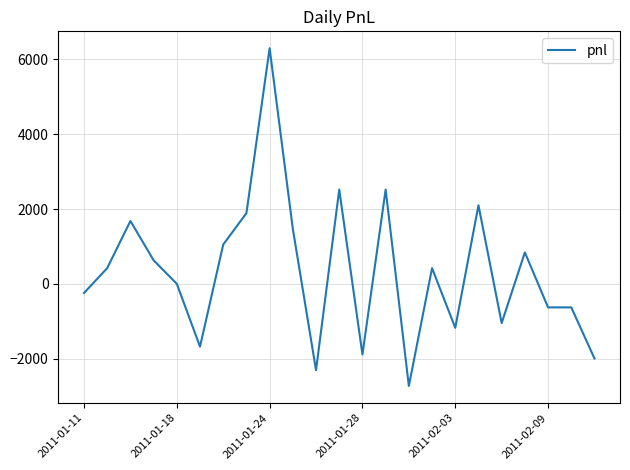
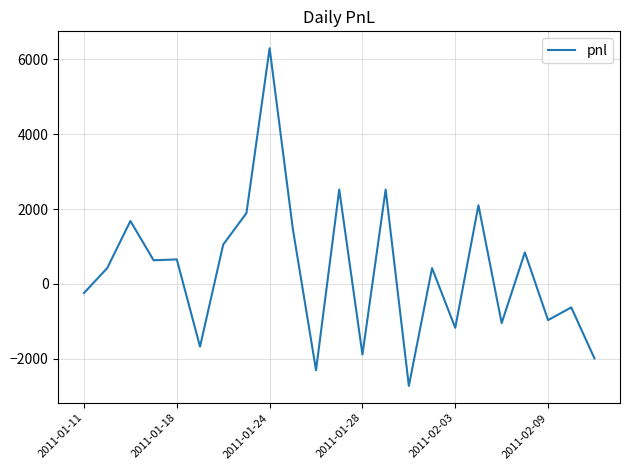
2011-01-18: 0 -> 700
2011-02-09: -600 -> -1000
